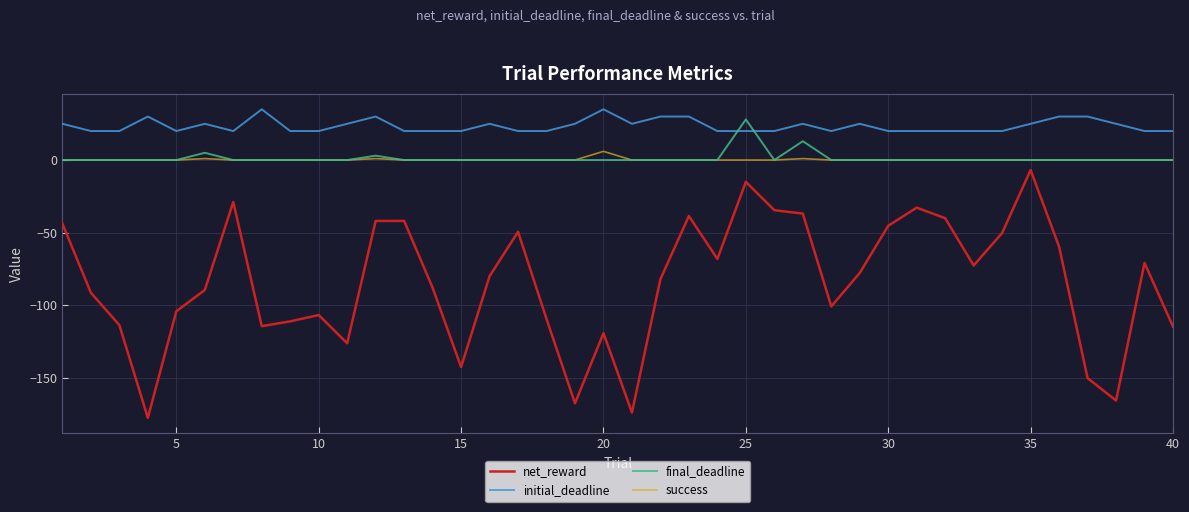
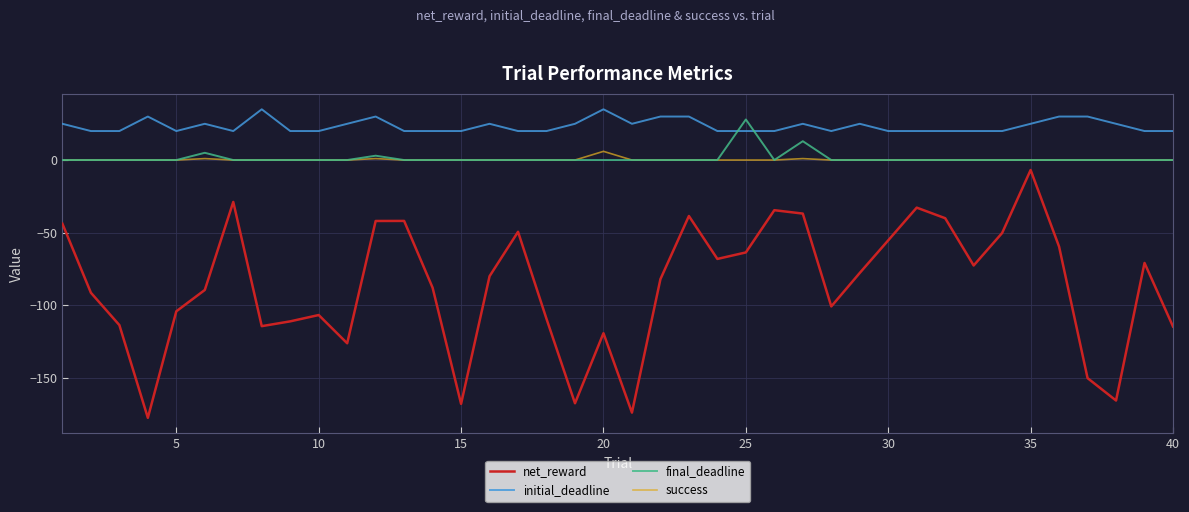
net_reward, 15: -143 -> -168
net_reward, 25: -15 -> -64
net_reward, 30: -45 -> -55
